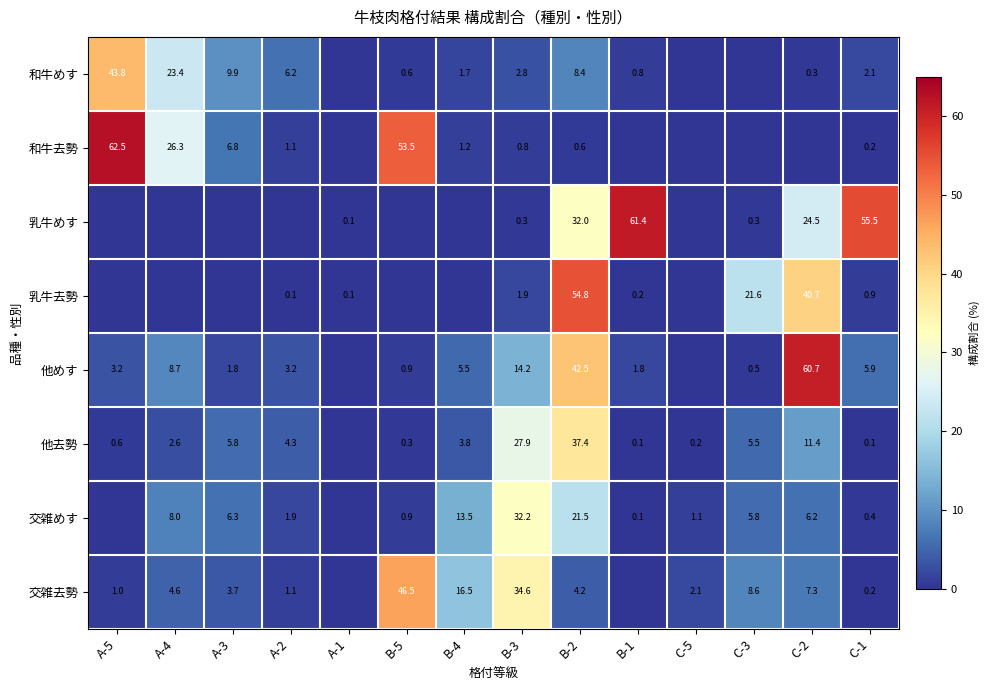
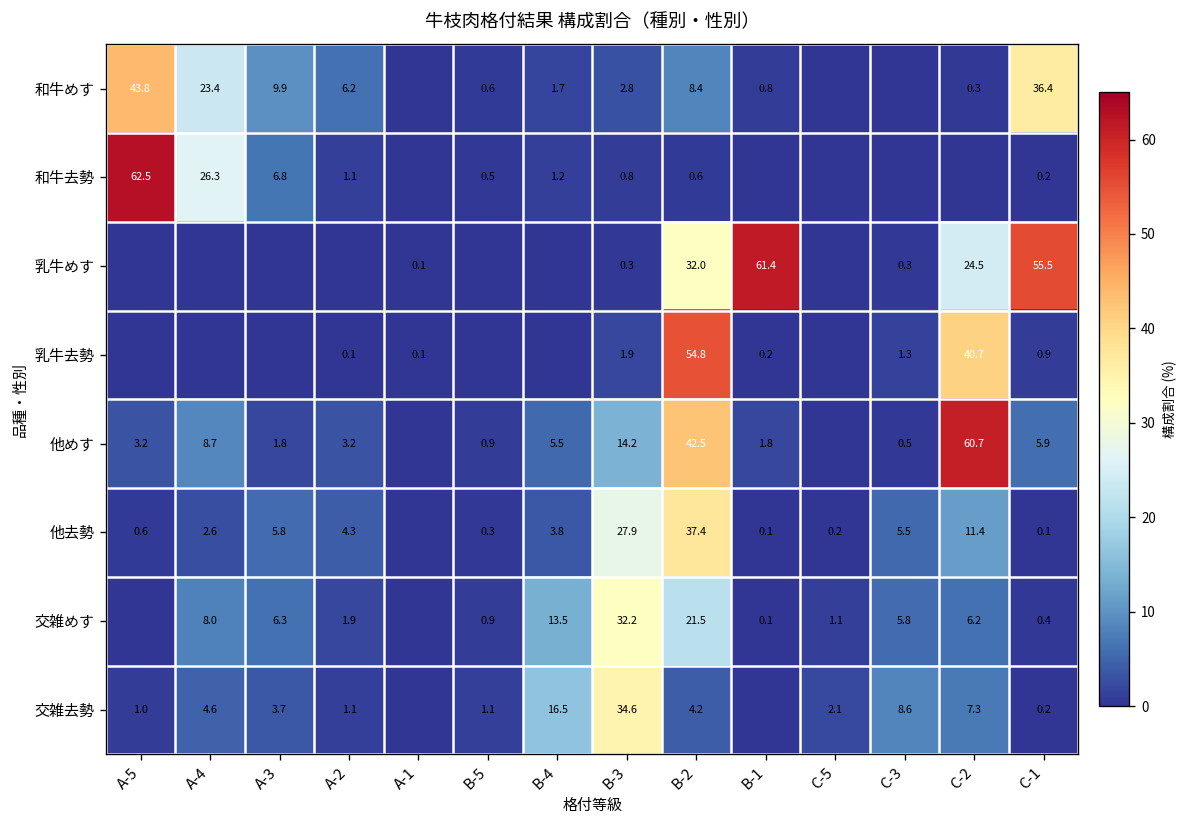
和牛めす, C-1: 2.1 -> 36.4
和牛去勢, B-5: 53.5 -> 0.5
乳牛去勢, C-3: 21.6 -> 1.3
交雑去勢, B-5: 46.5 -> 1.1
